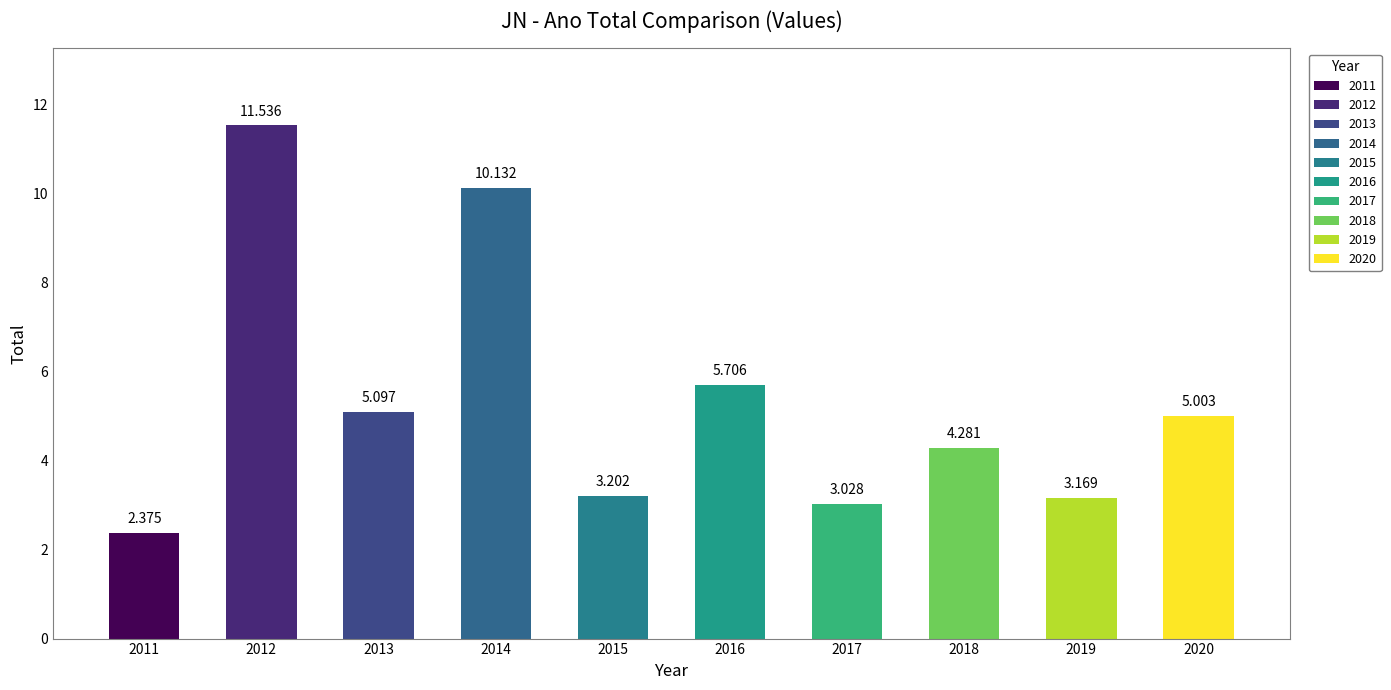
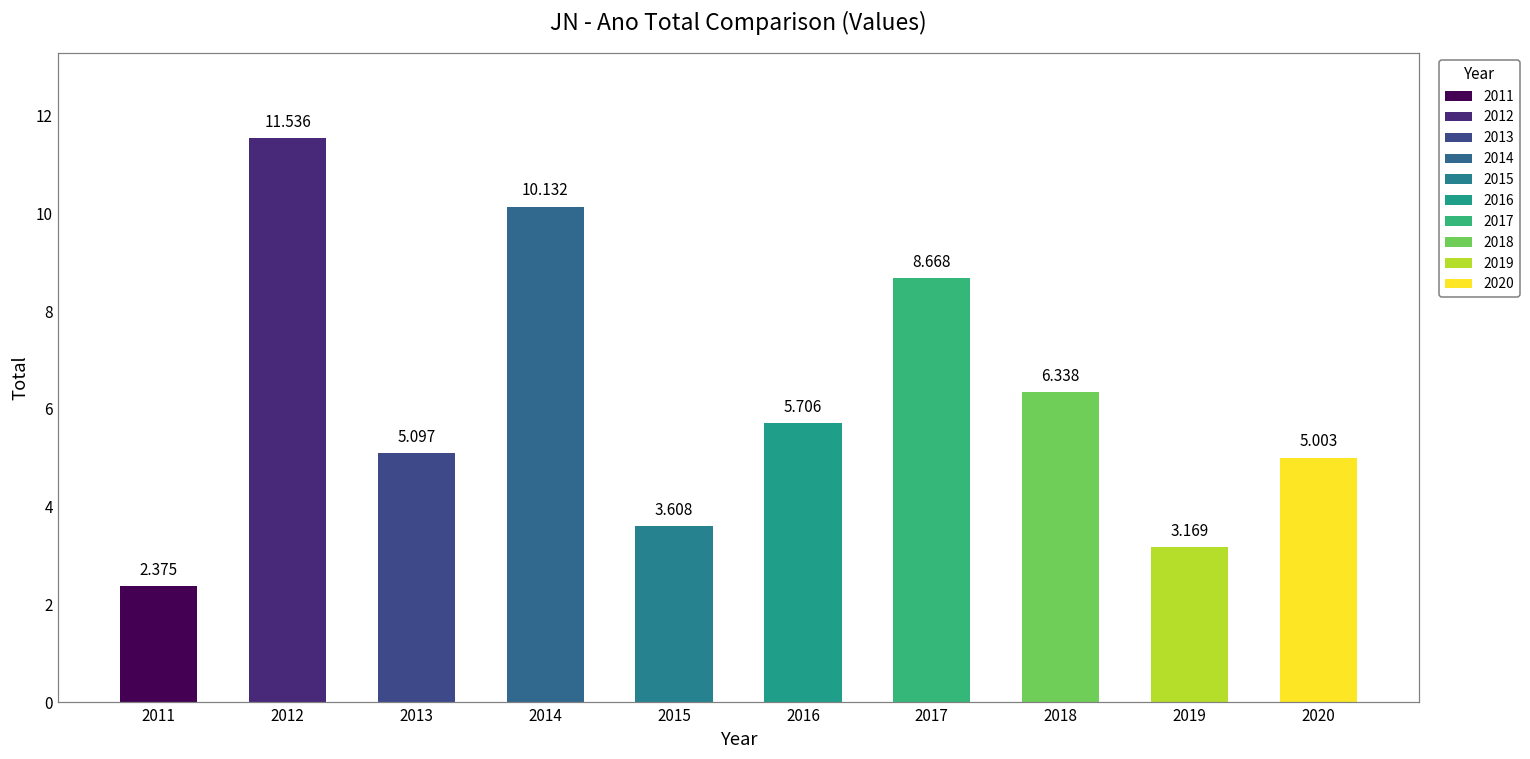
2015: 3.202 -> 3.608
2017: 3.028 -> 8.668
2018: 4.281 -> 6.338
